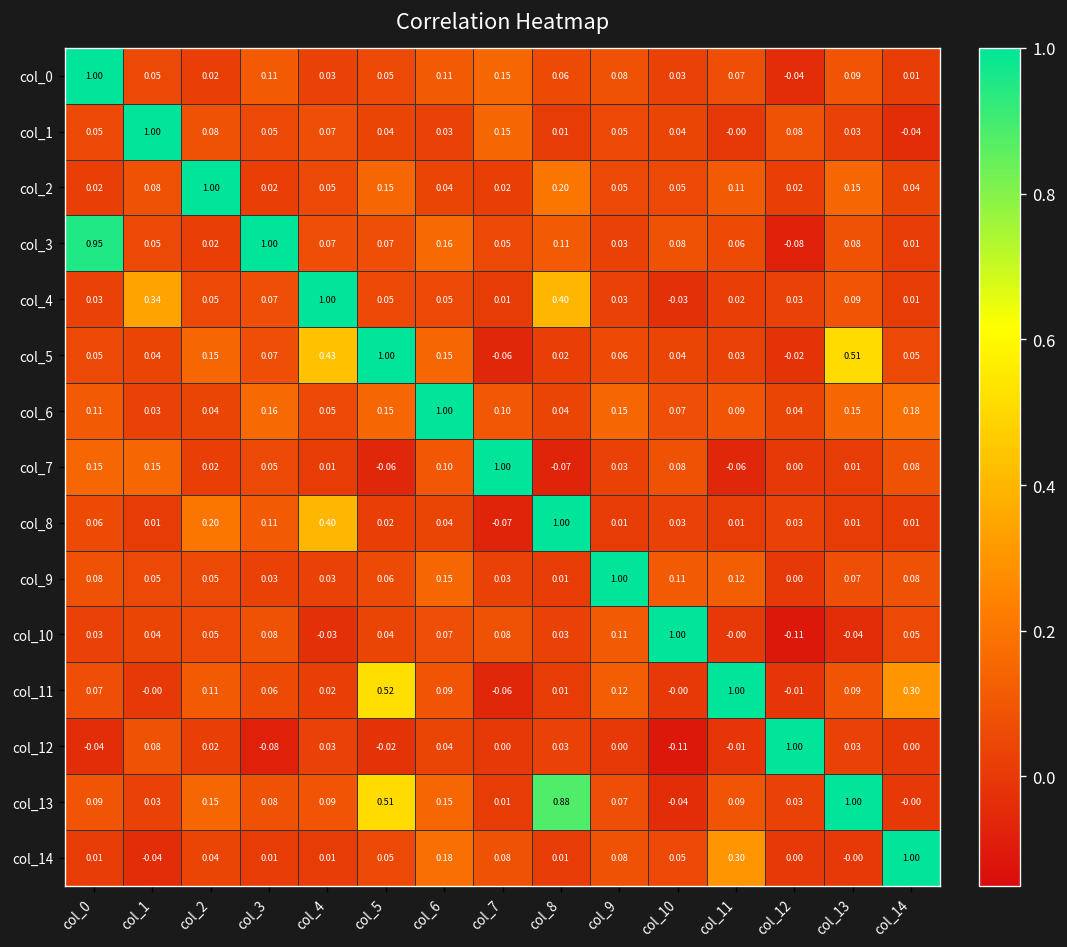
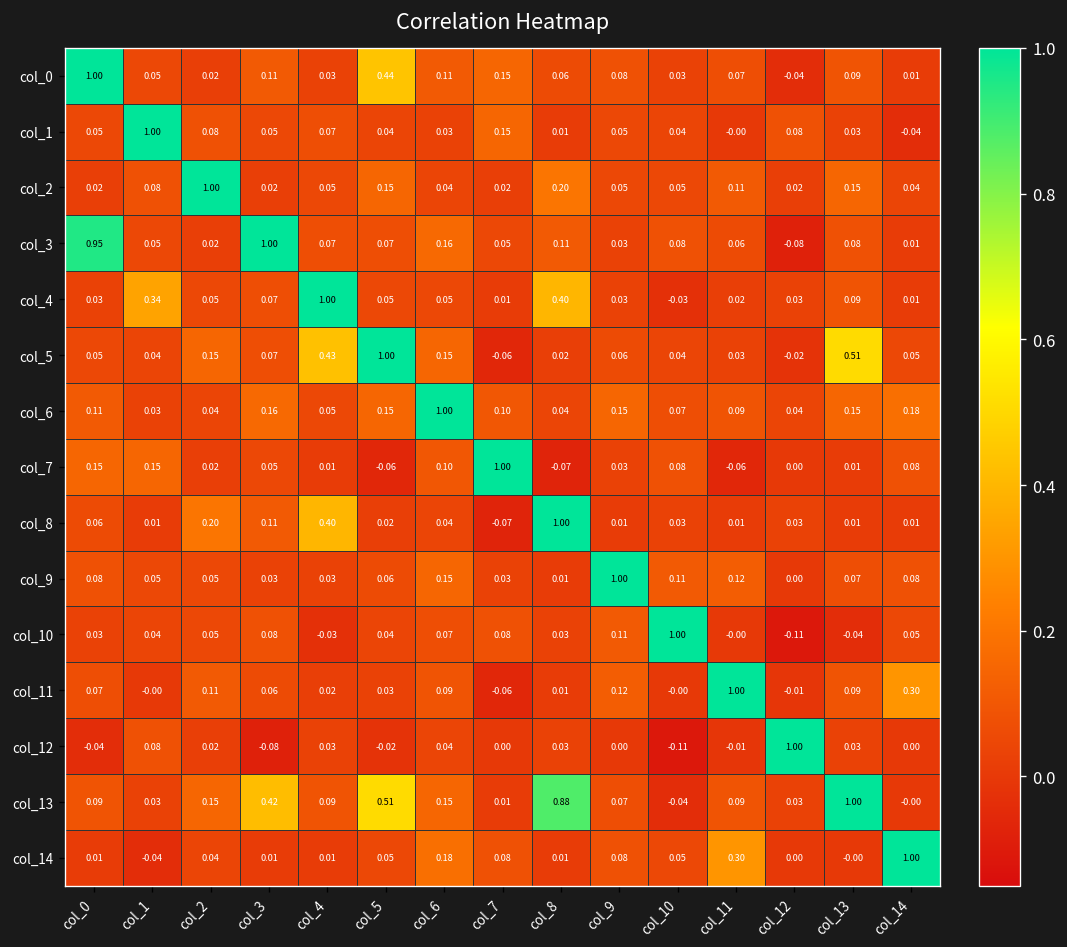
col_0, col_5: 0.05 -> 0.44
col_11, col_5: 0.52 -> 0.03
col_13, col_3: 0.08 -> 0.42
